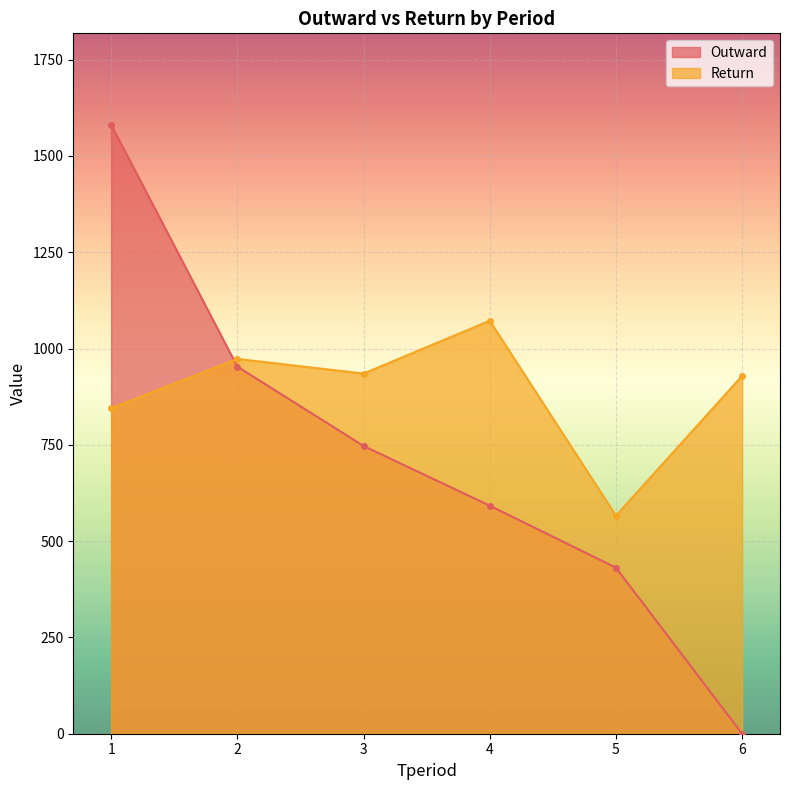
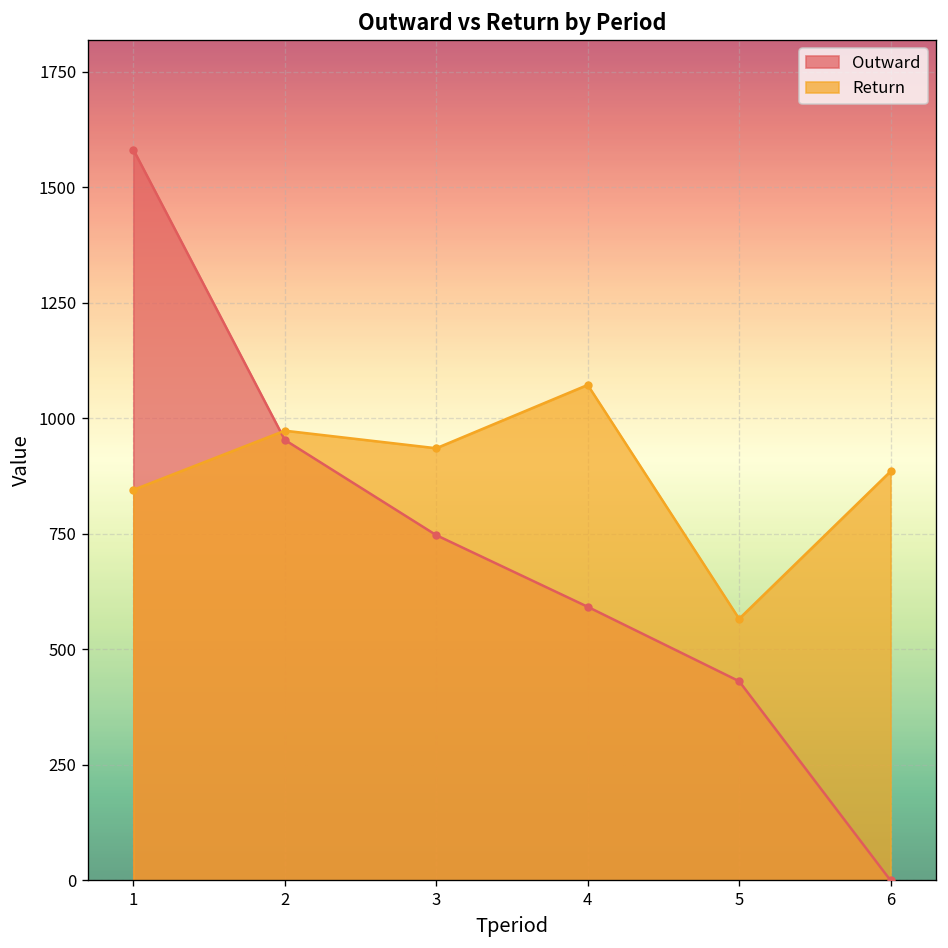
Return, 6: 930 -> 890
